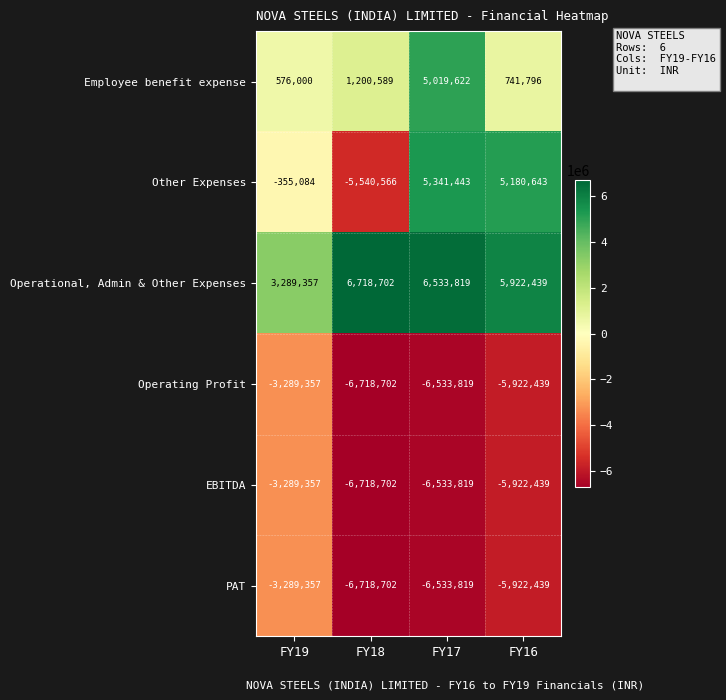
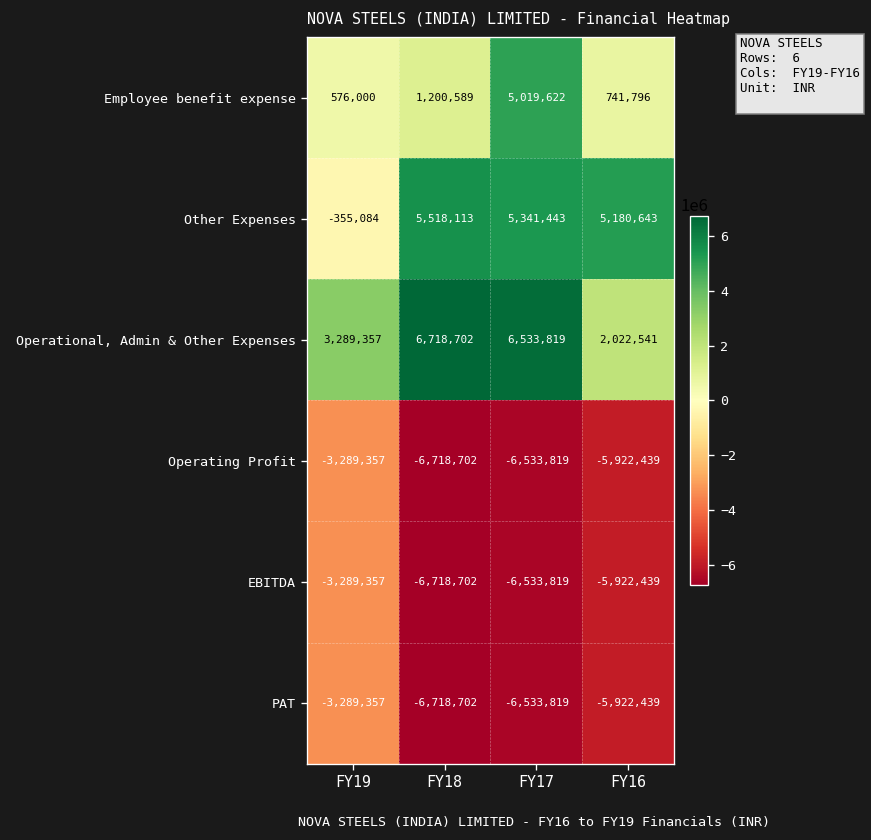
Other Expenses, FY18: -5,540,566 -> 5,518,113
Operational, Admin & Other Expenses, FY16: 5,922,439 -> 2,022,541
